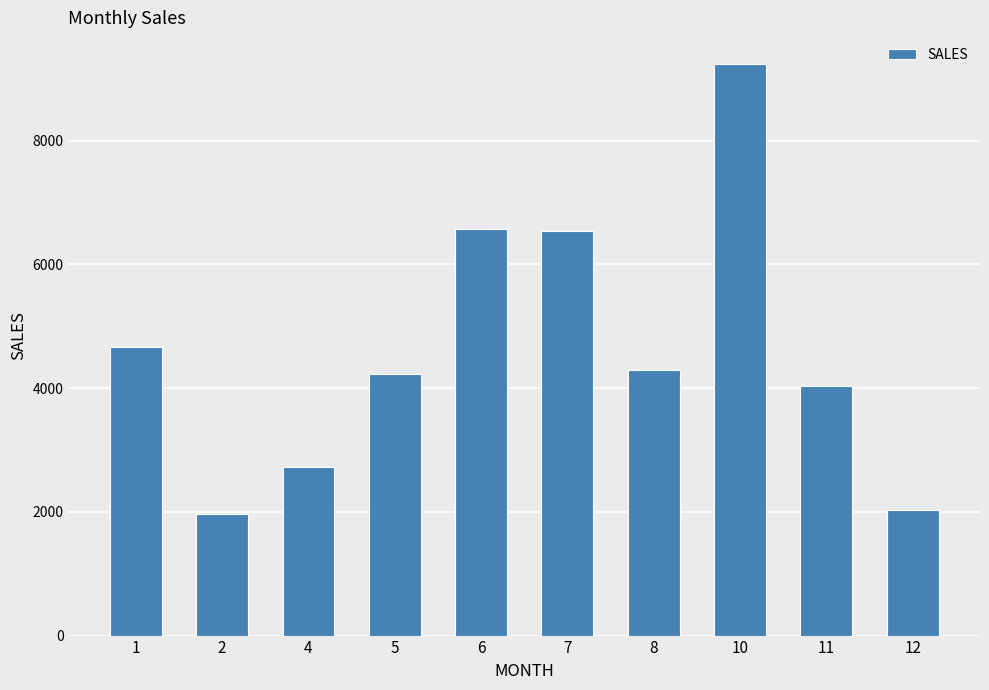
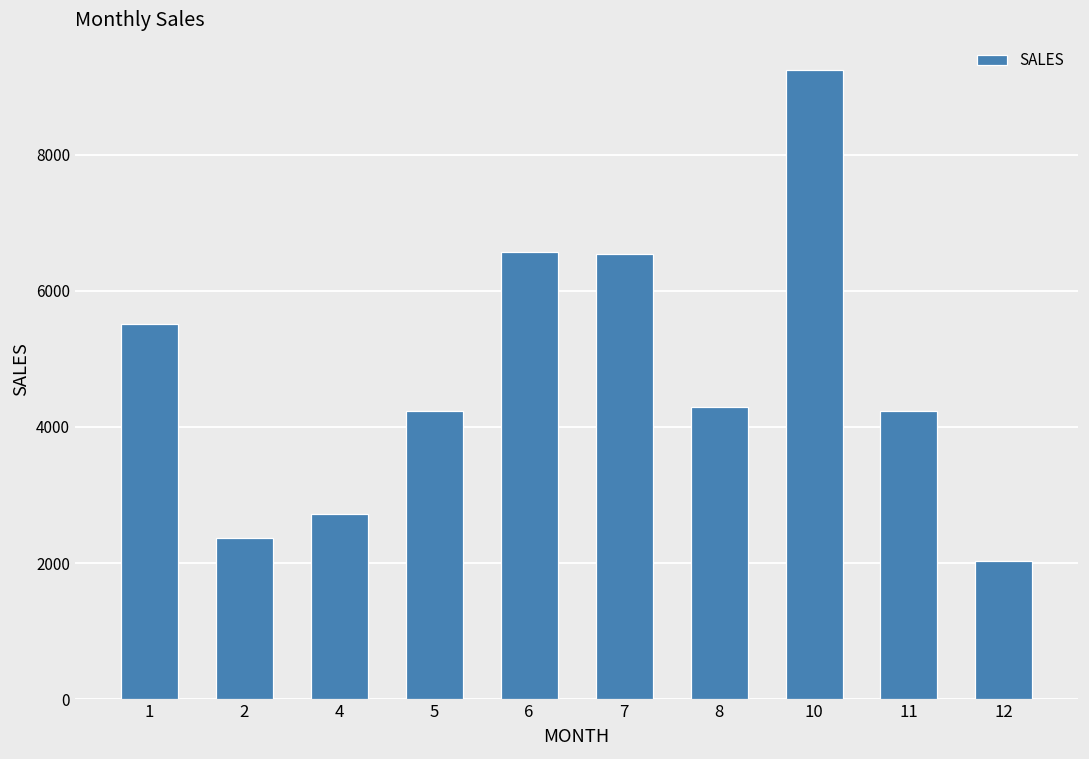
1: 4700 -> 5500
2: 2000 -> 2400
11: 4000 -> 4200
